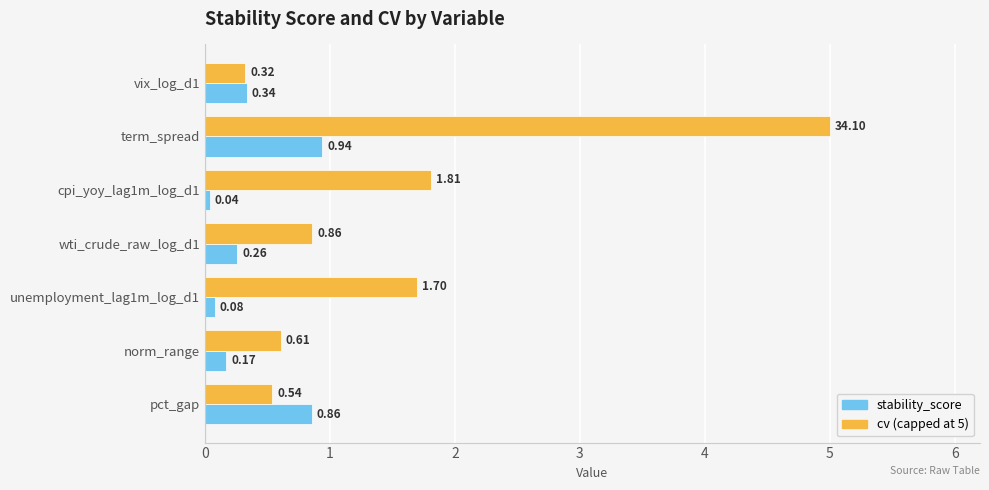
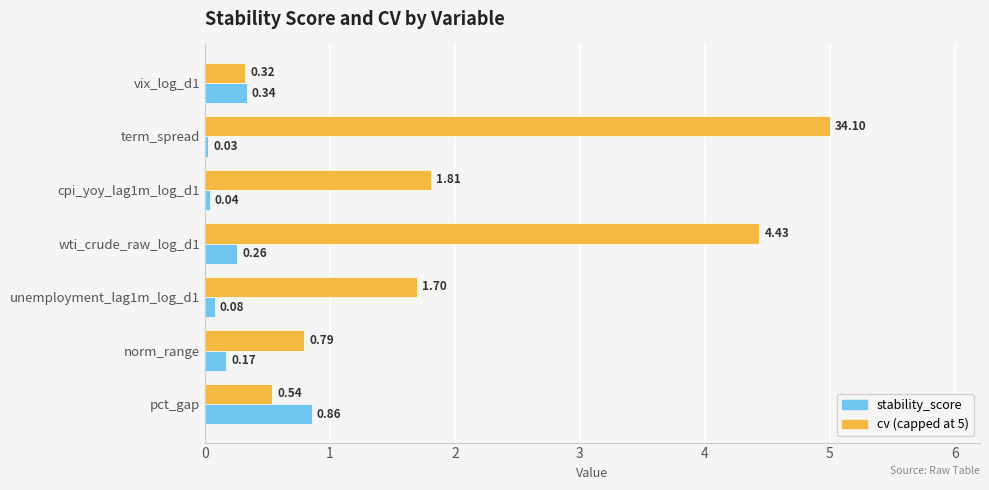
stability_score, term_spread: 0.94 -> 0.03
cv (capped at 5), wti_crude_raw_log_d1: 0.86 -> 4.43
cv (capped at 5), norm_range: 0.61 -> 0.79
